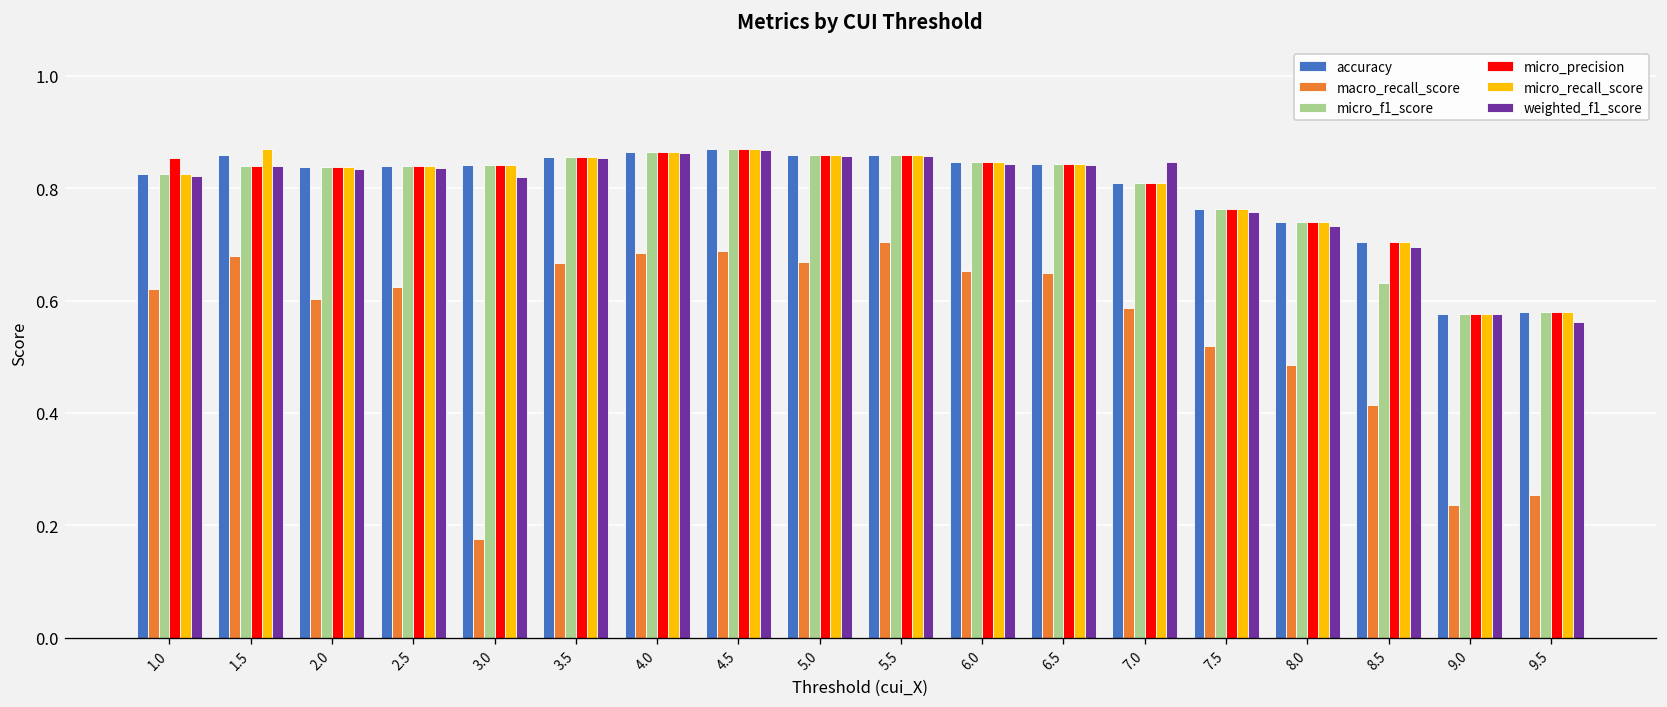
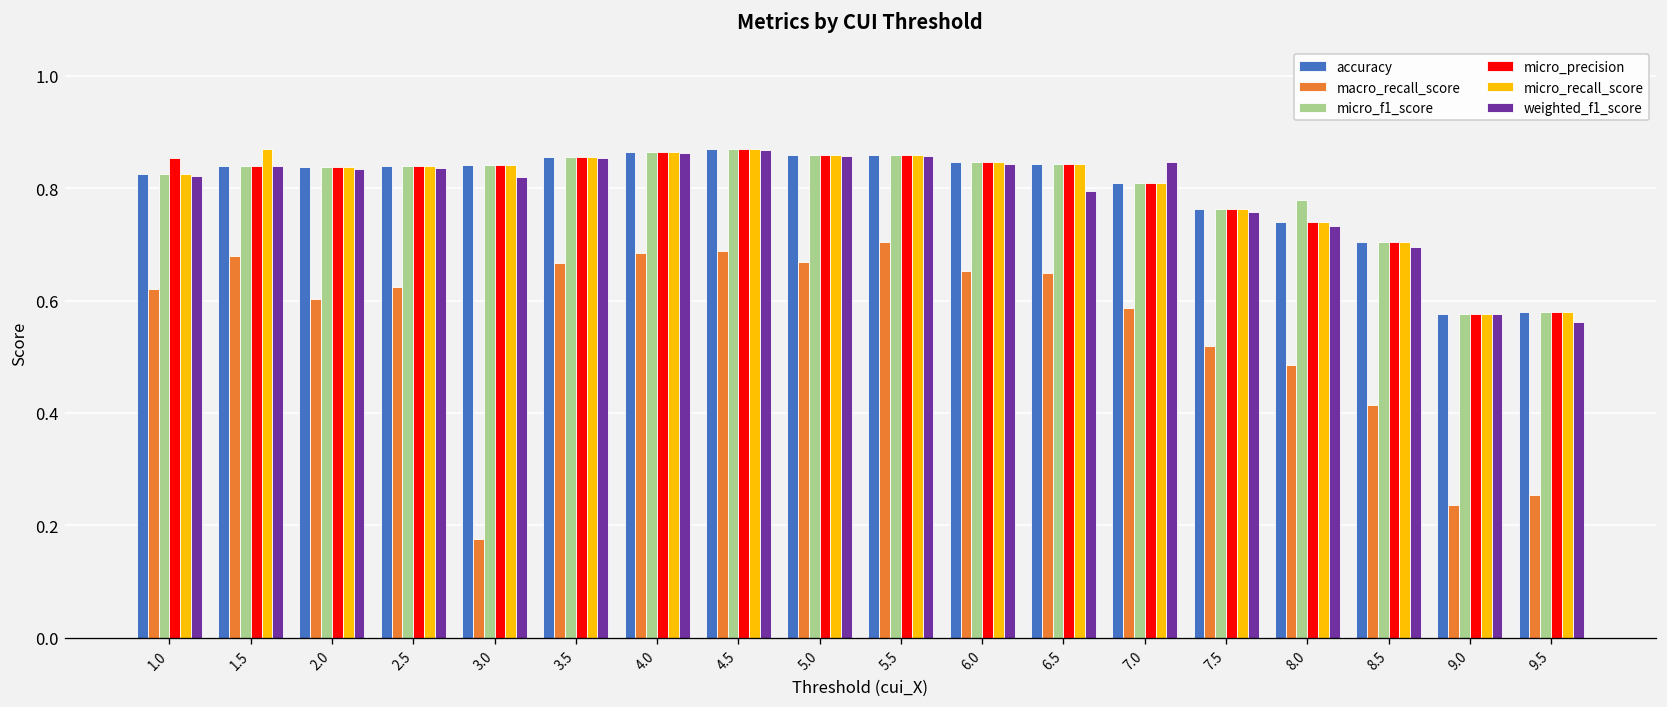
accuracy, 1.5: 0.86 -> 0.84
weighted_f1_score, 6.5: 0.84 -> 0.80
micro_f1_score, 8.0: 0.74 -> 0.78
micro_f1_score, 8.5: 0.63 -> 0.71
